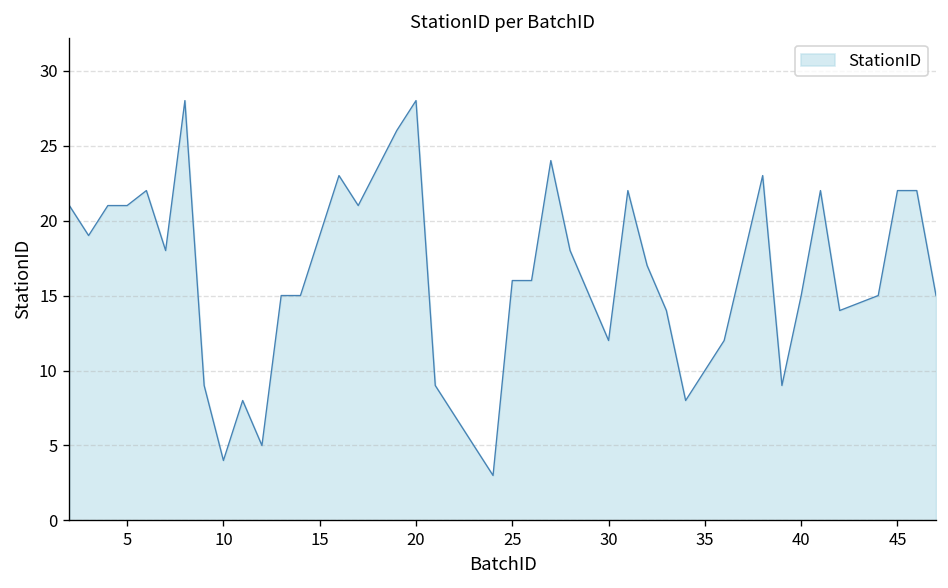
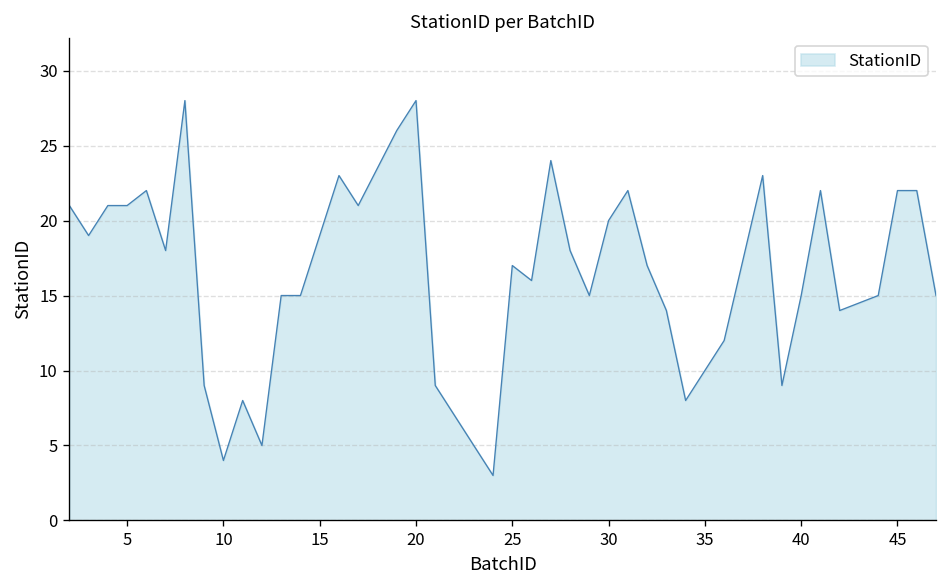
25: 16 -> 17
30: 12 -> 20
